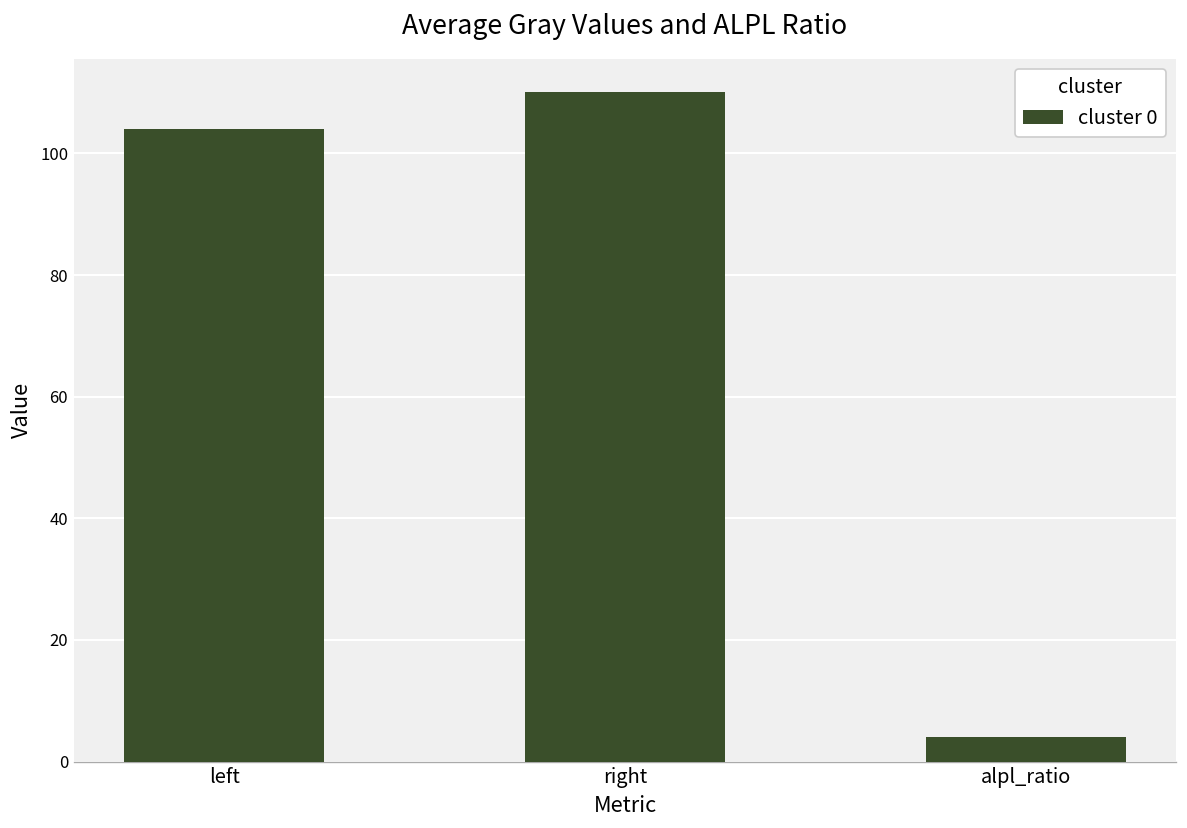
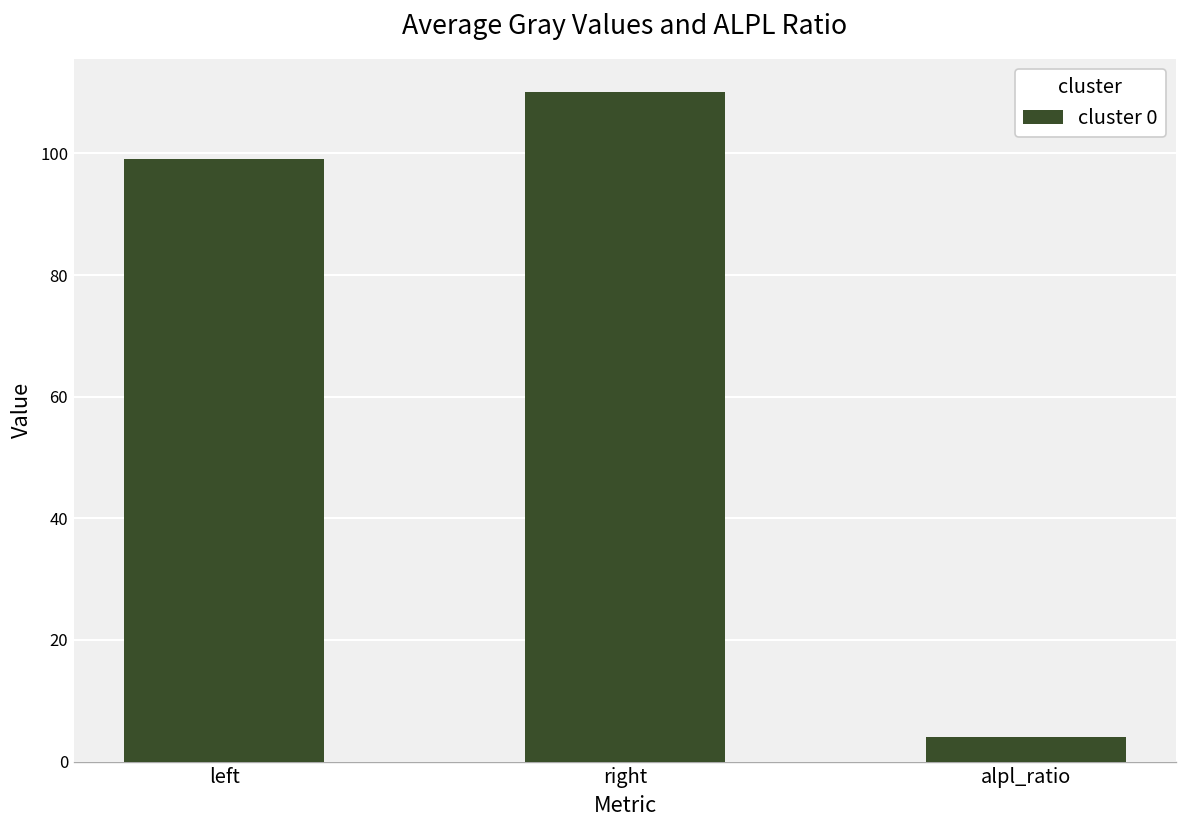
left: 104 -> 99
